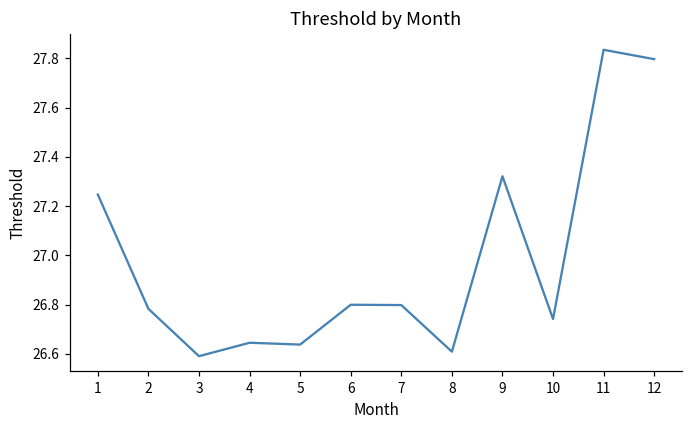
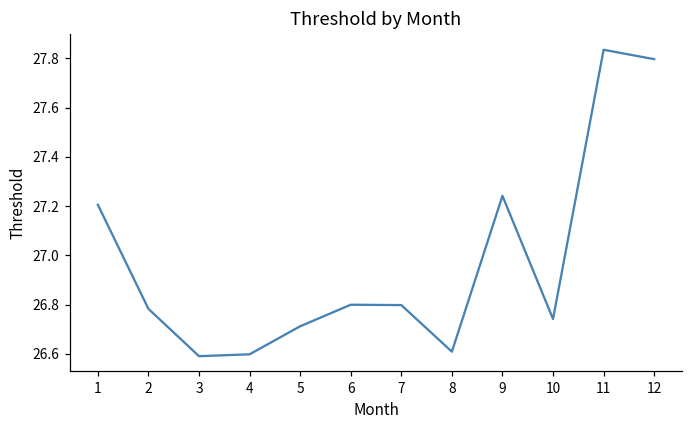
1: 27.25 -> 27.21
4: 26.65 -> 26.60
5: 26.64 -> 26.71
9: 27.32 -> 27.24
